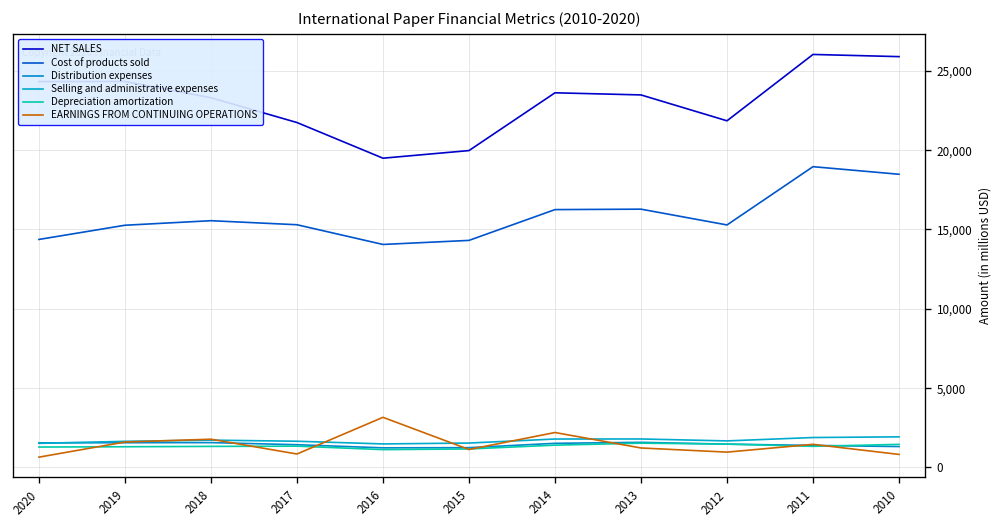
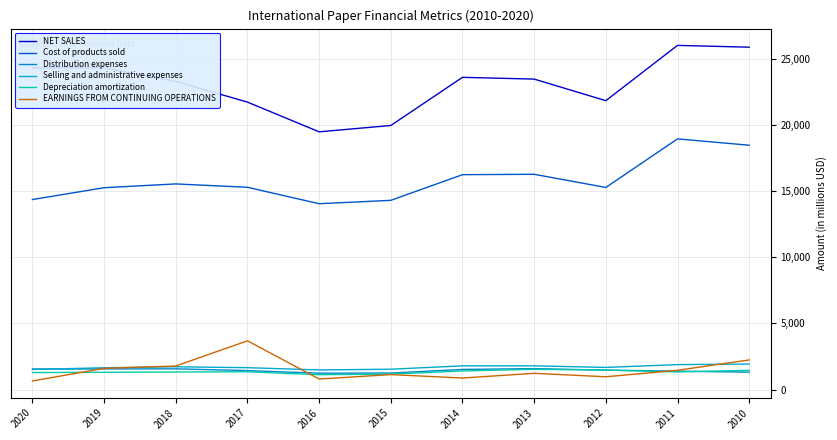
EARNINGS FROM CONTINUING OPERATIONS, 2017: 800 -> 3,700
EARNINGS FROM CONTINUING OPERATIONS, 2016: 3,200 -> 800
EARNINGS FROM CONTINUING OPERATIONS, 2014: 2,200 -> 900
EARNINGS FROM CONTINUING OPERATIONS, 2010: 800 -> 2,200
